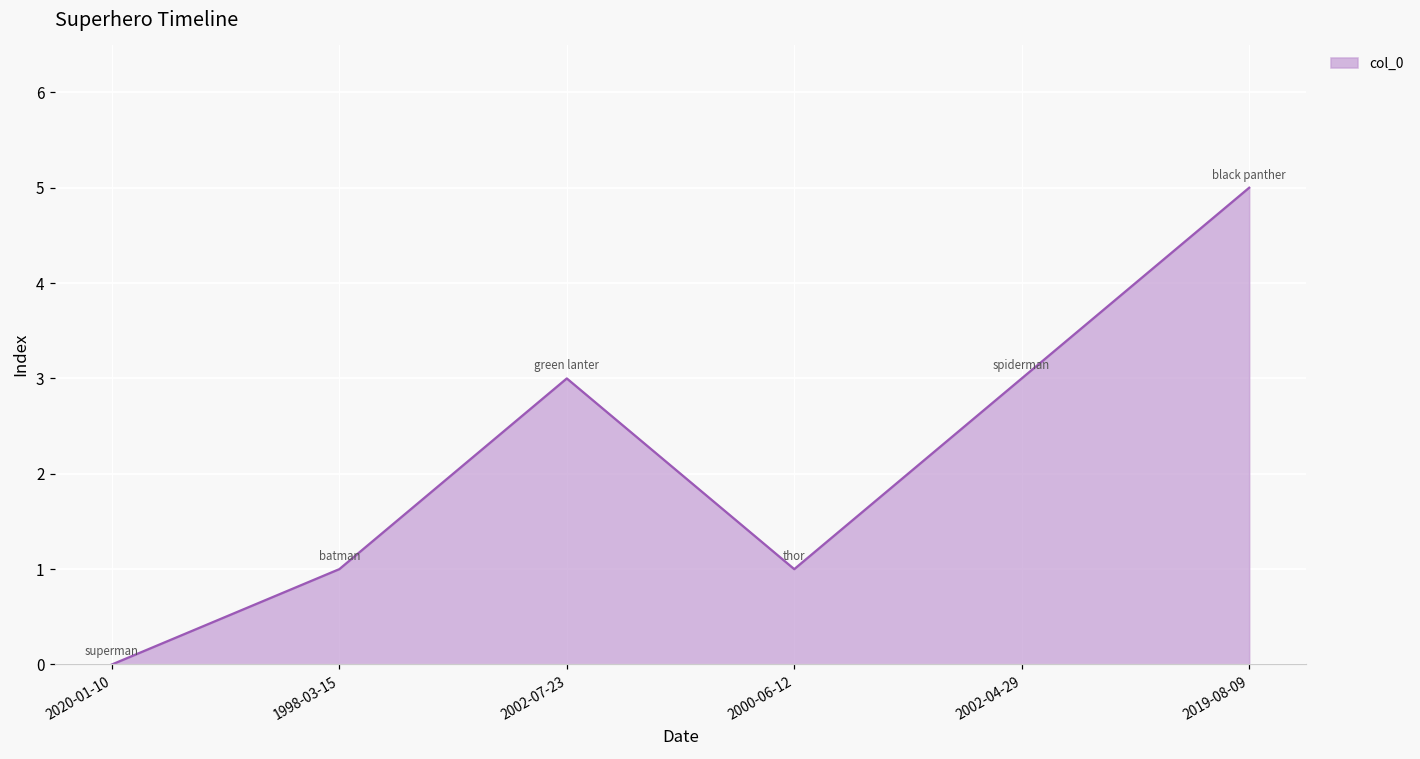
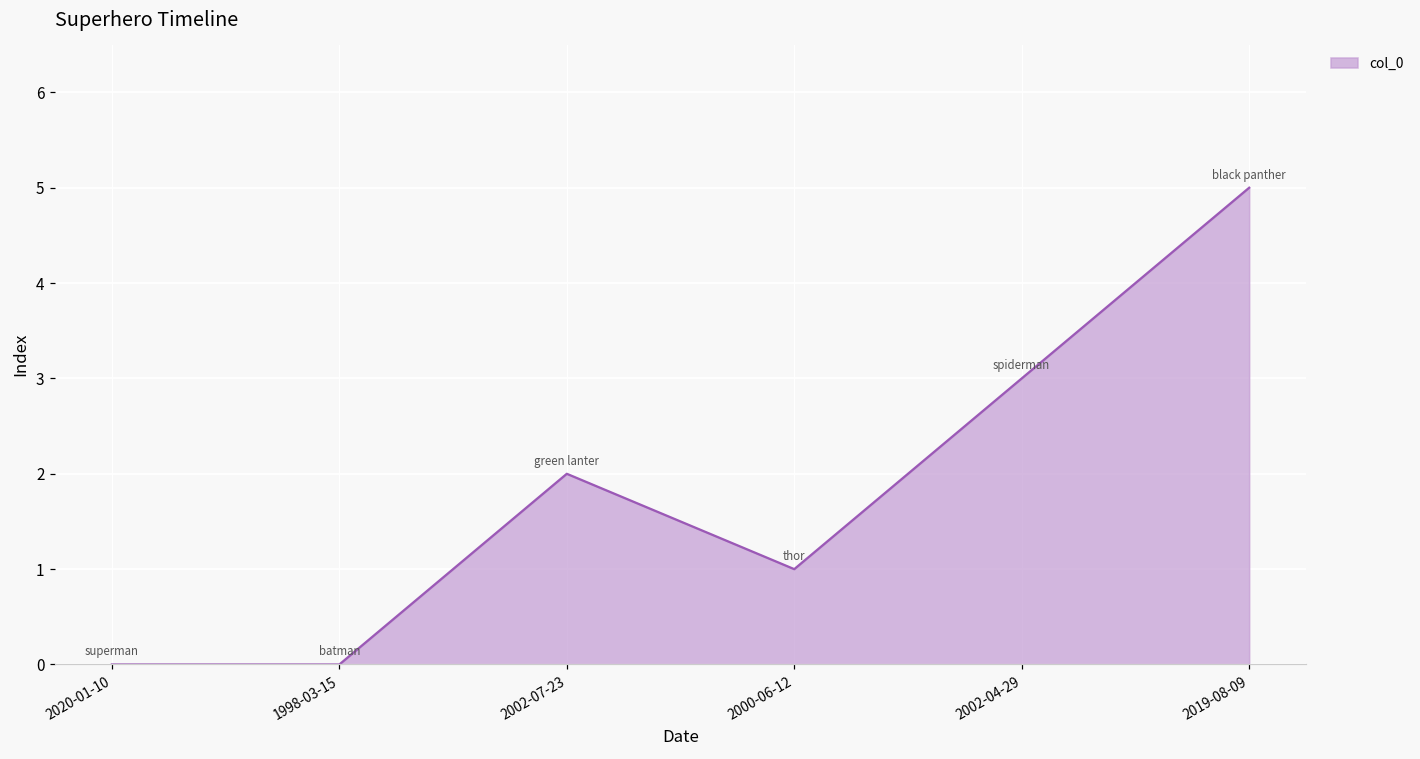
1998-03-15: 1 -> 0
2002-07-23: 3 -> 2
